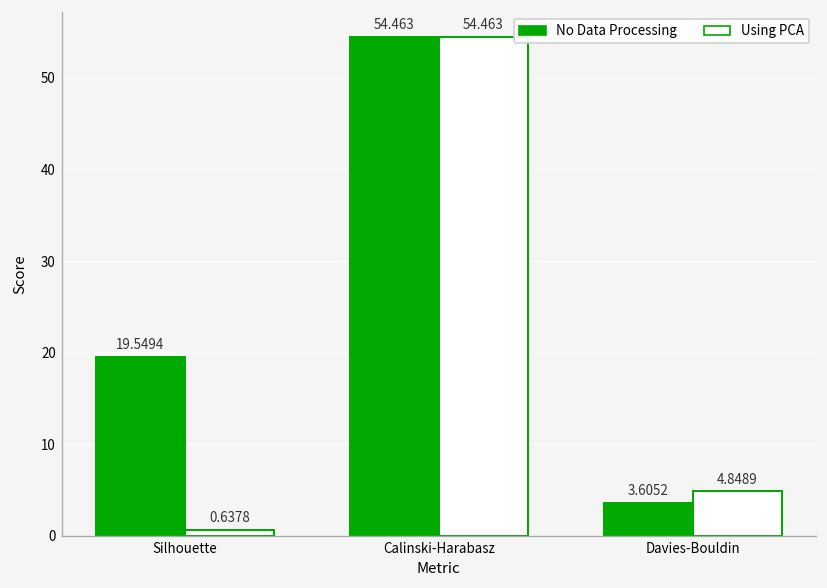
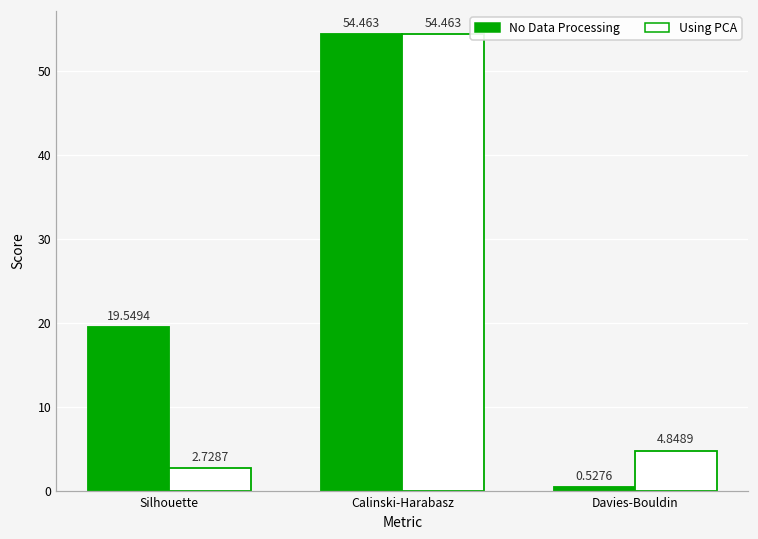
Using PCA, Silhouette: 0.6378 -> 2.7287
No Data Processing, Davies-Bouldin: 3.6052 -> 0.5276
